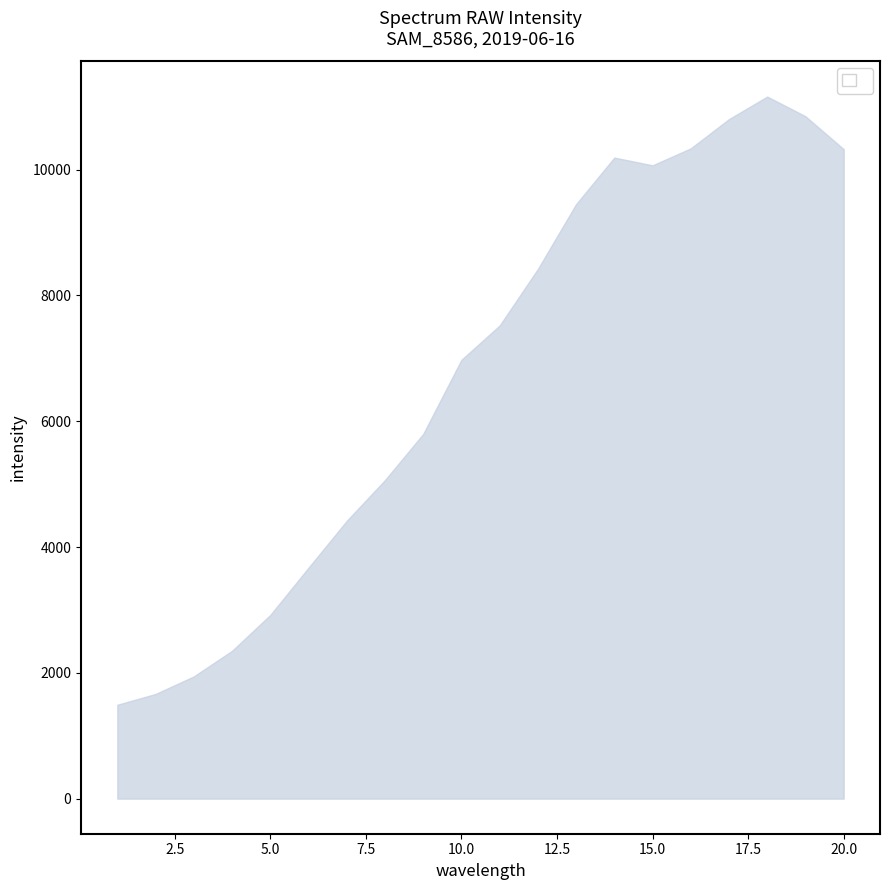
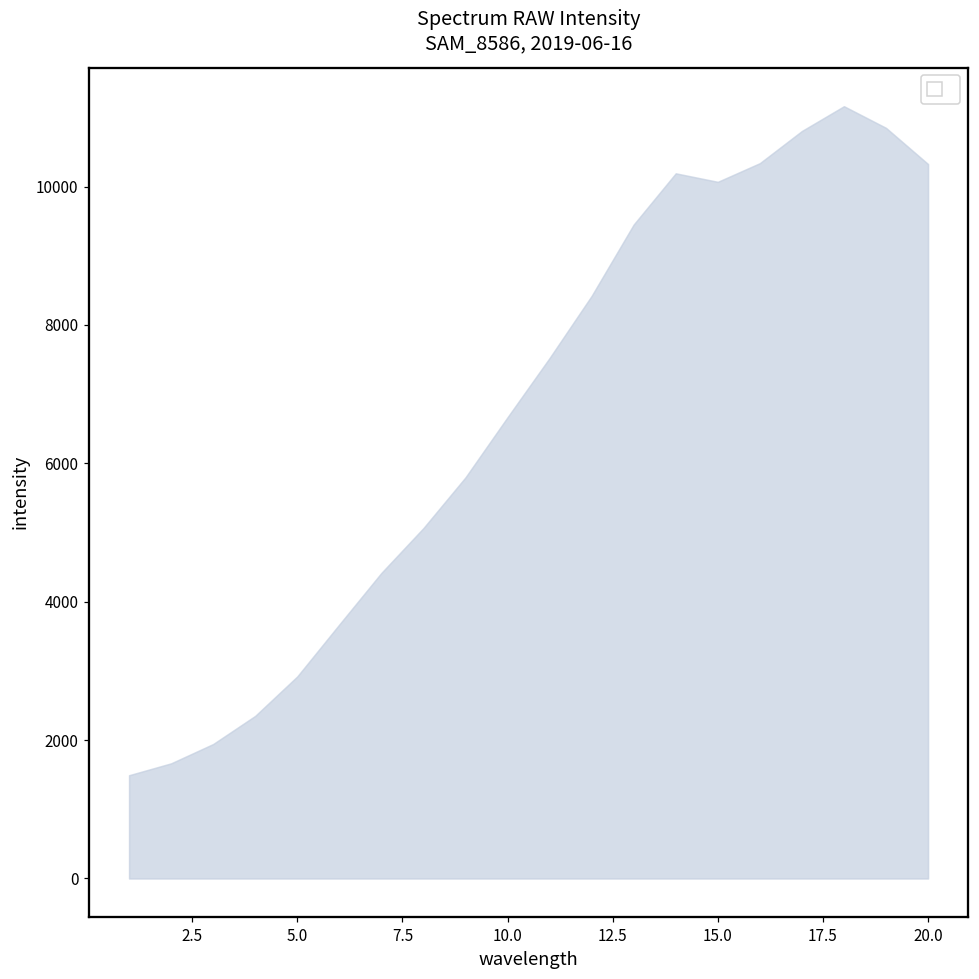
10.0: 7000 -> 6700
